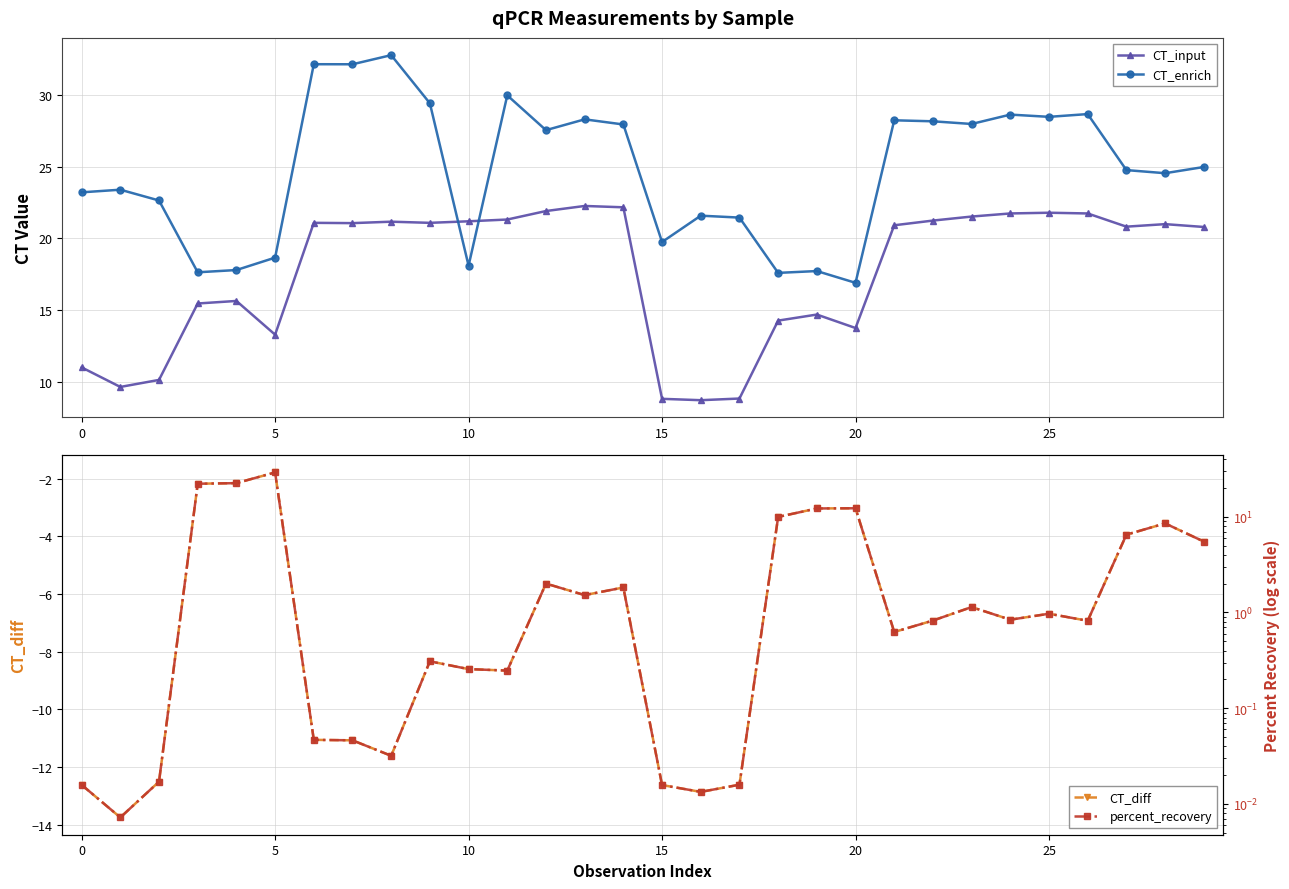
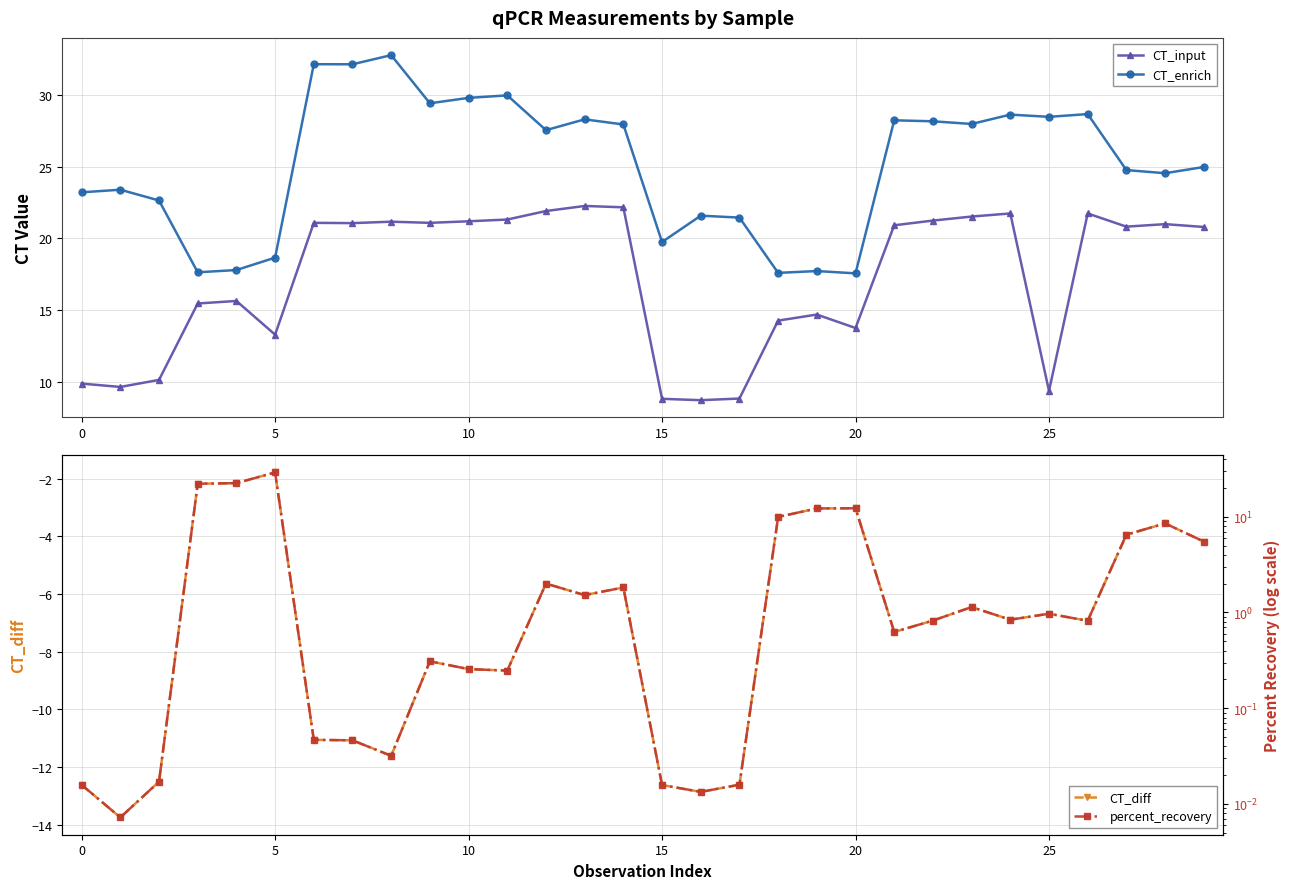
qPCR Measurements by Sample, CT_input, 0: 11.0 -> 9.9
qPCR Measurements by Sample, CT_enrich, 10: 18.1 -> 29.8
qPCR Measurements by Sample, CT_enrich, 20: 16.9 -> 17.6
qPCR Measurements by Sample, CT_input, 25: 21.8 -> 9.4
